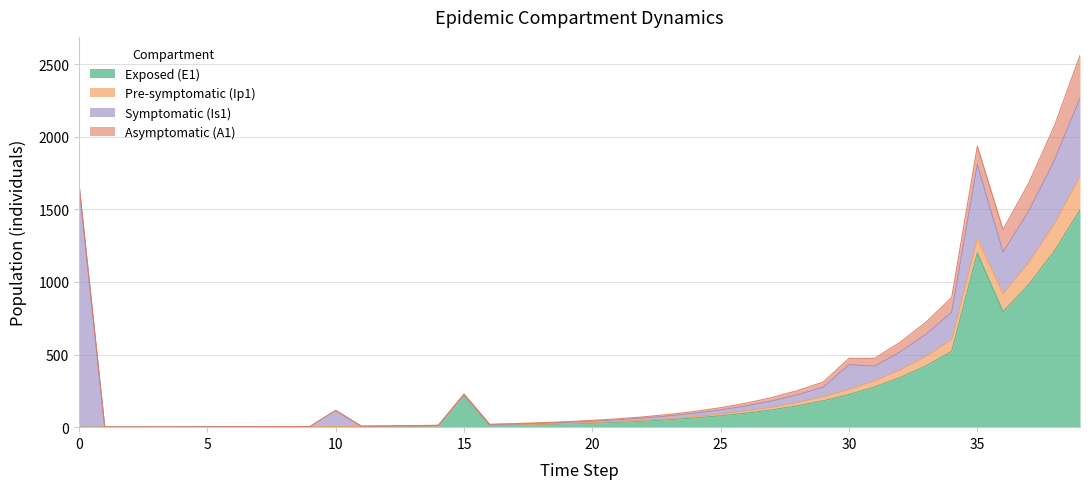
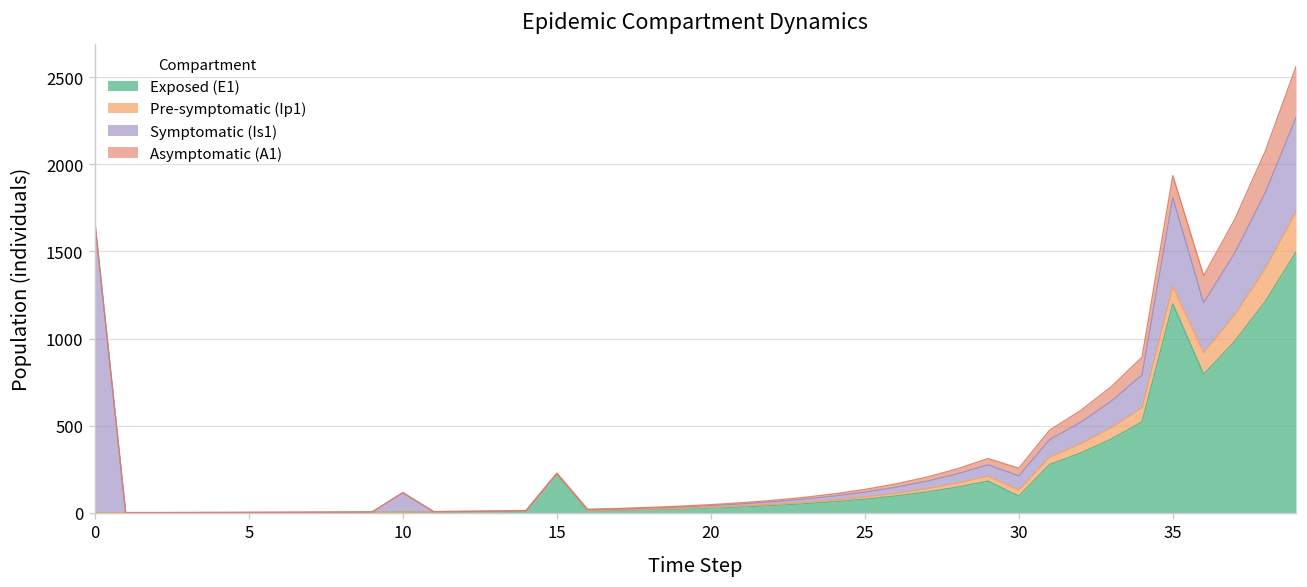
Exposed (E1), 30: 220 -> 100
Symptomatic (Is1), 30: 170 -> 80
